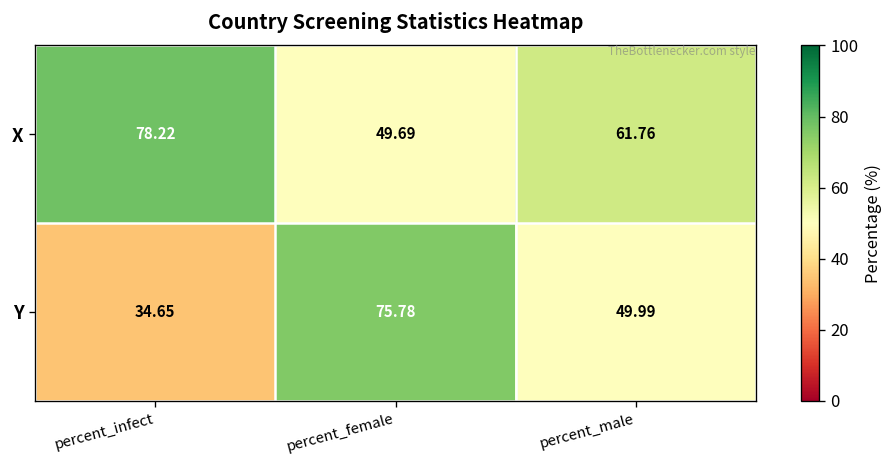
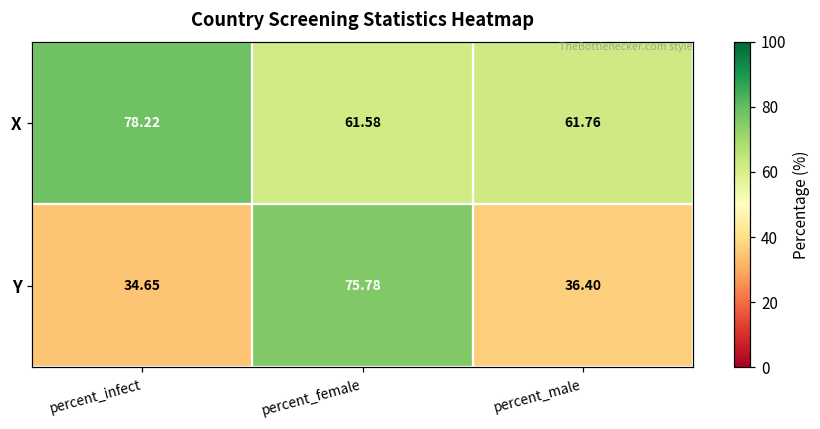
X, percent_female: 49.69 -> 61.58
Y, percent_male: 49.99 -> 36.40
